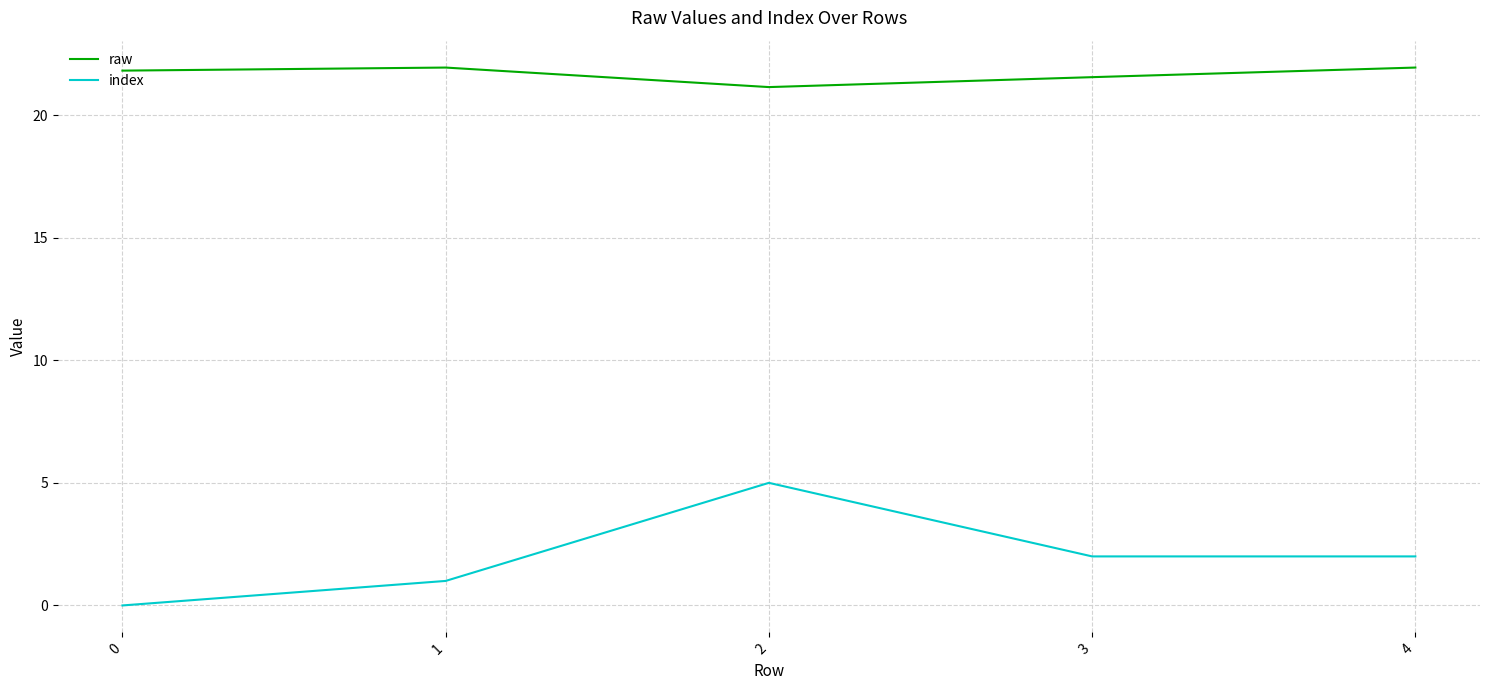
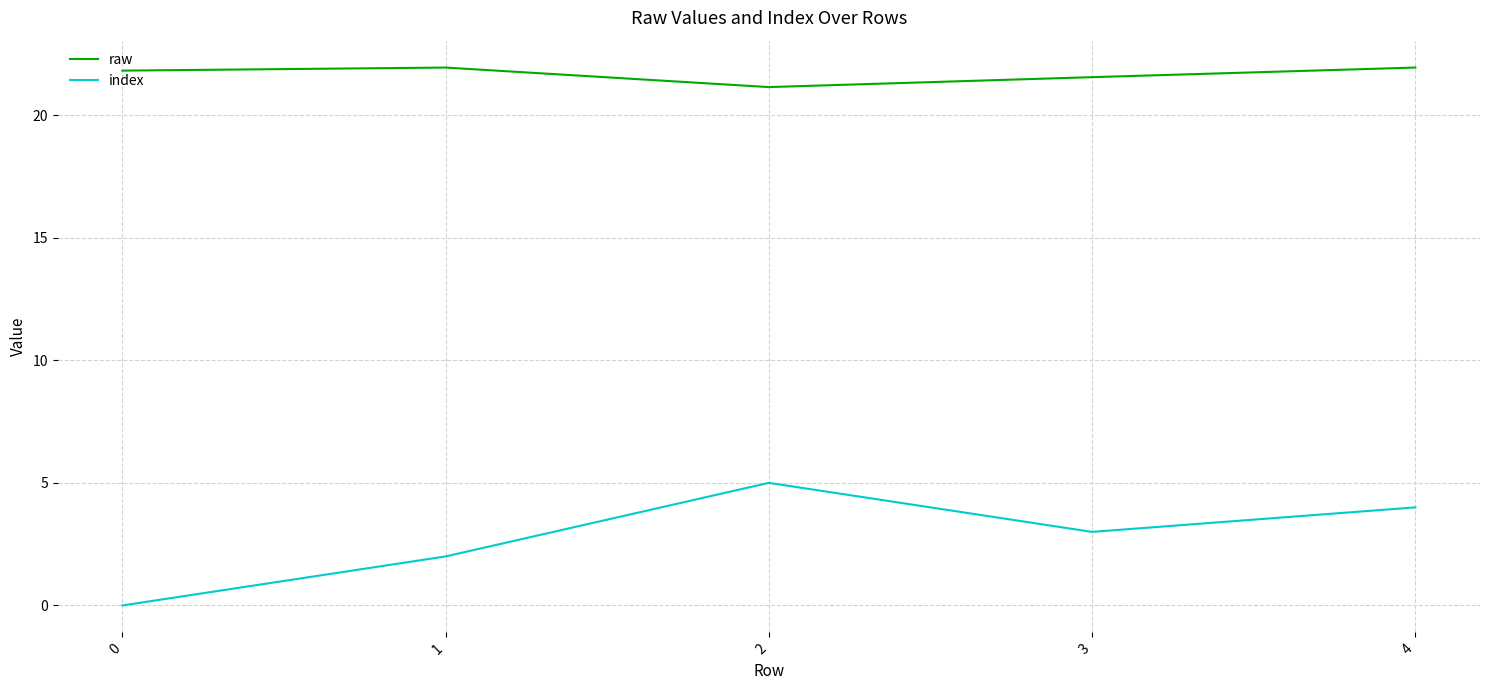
index, 1: 1 -> 2
index, 3: 2 -> 3
index, 4: 2 -> 4
